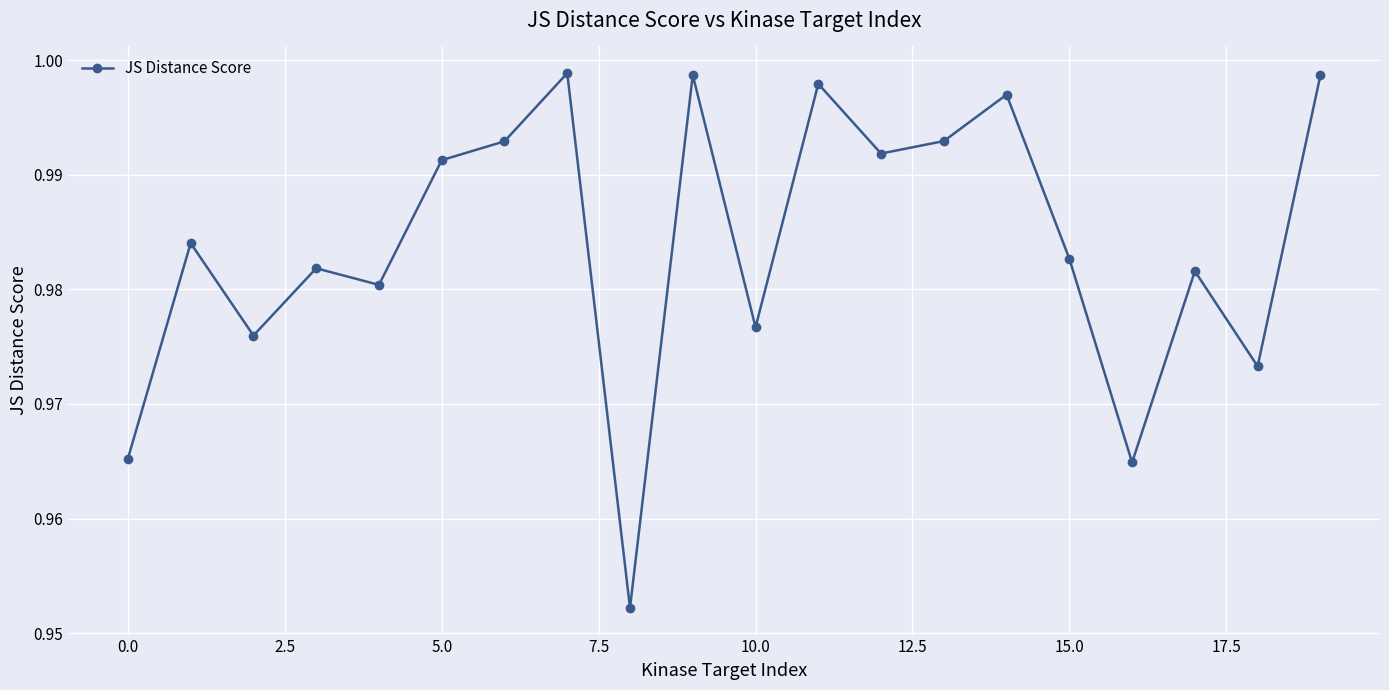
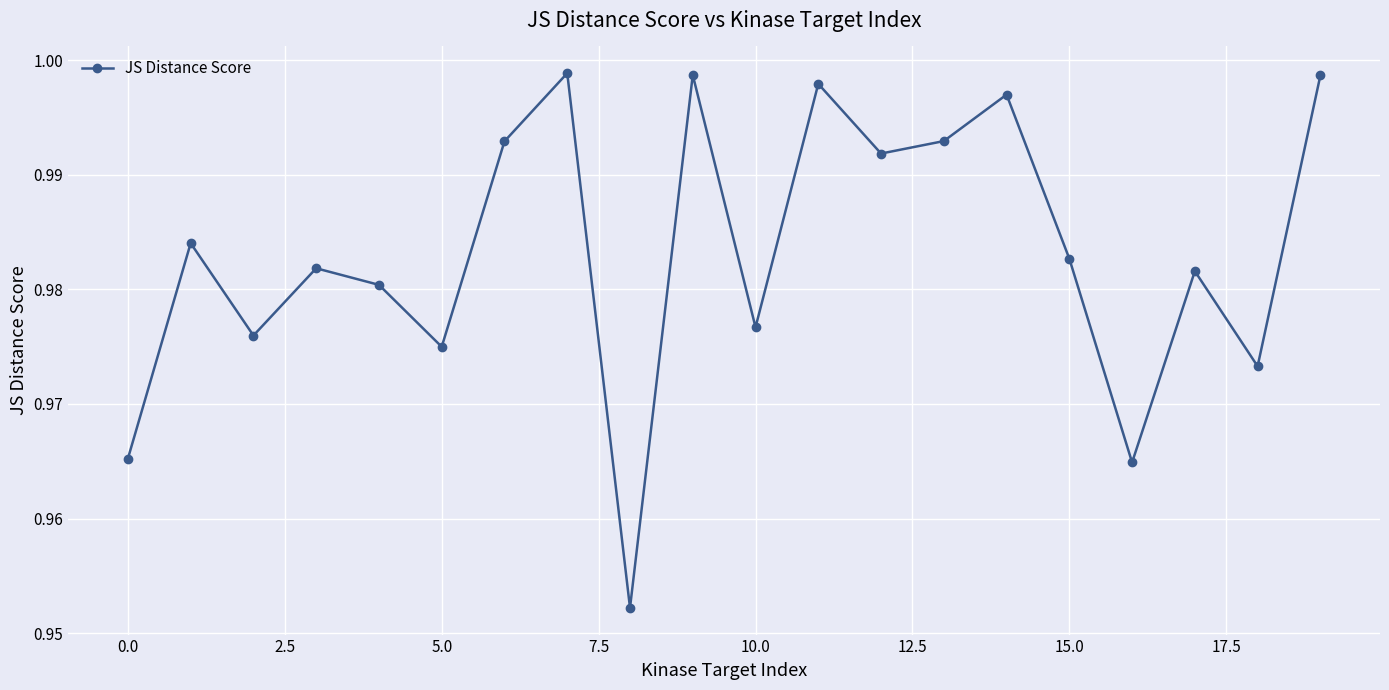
5.0: 0.9913 -> 0.9750
